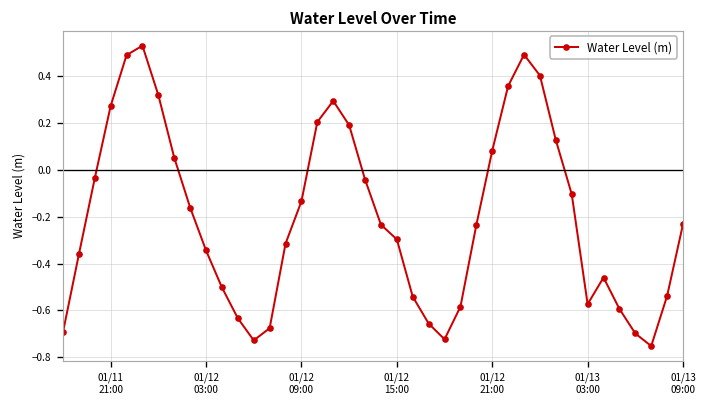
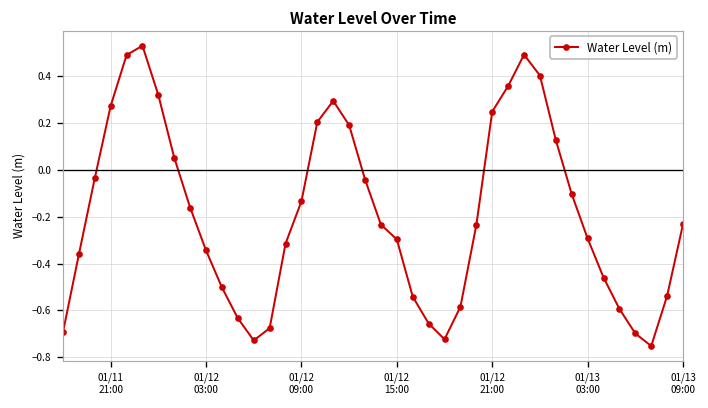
01/12 21:00: 0.08 -> 0.25
01/13 03:00: -0.57 -> -0.29
